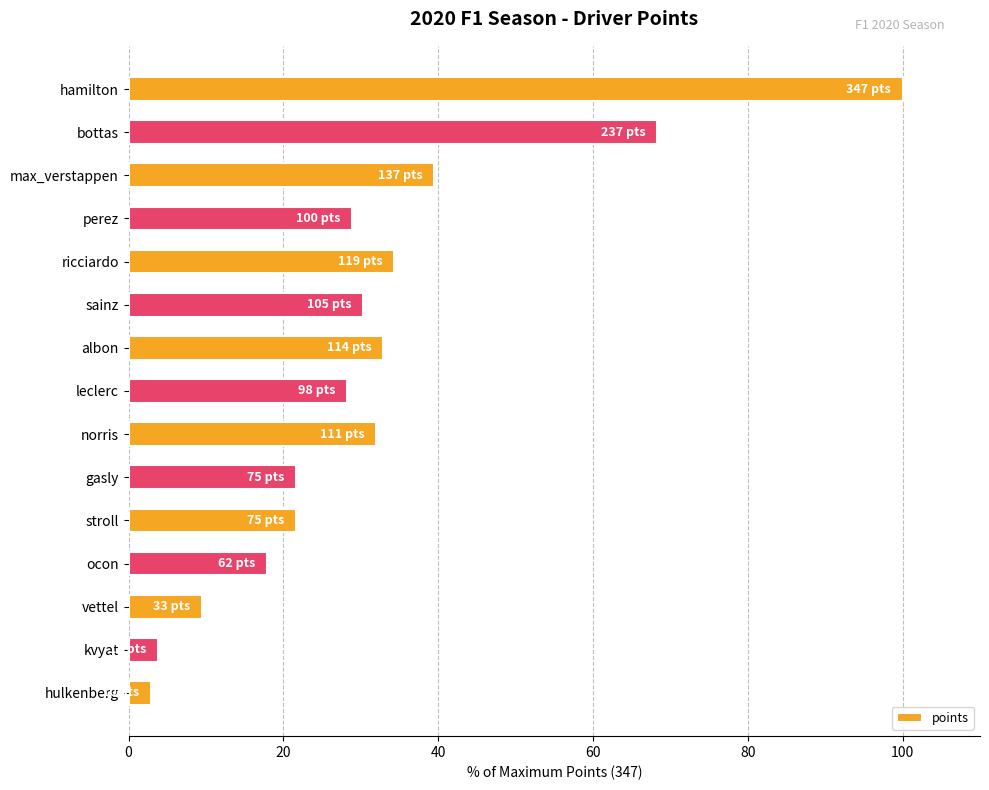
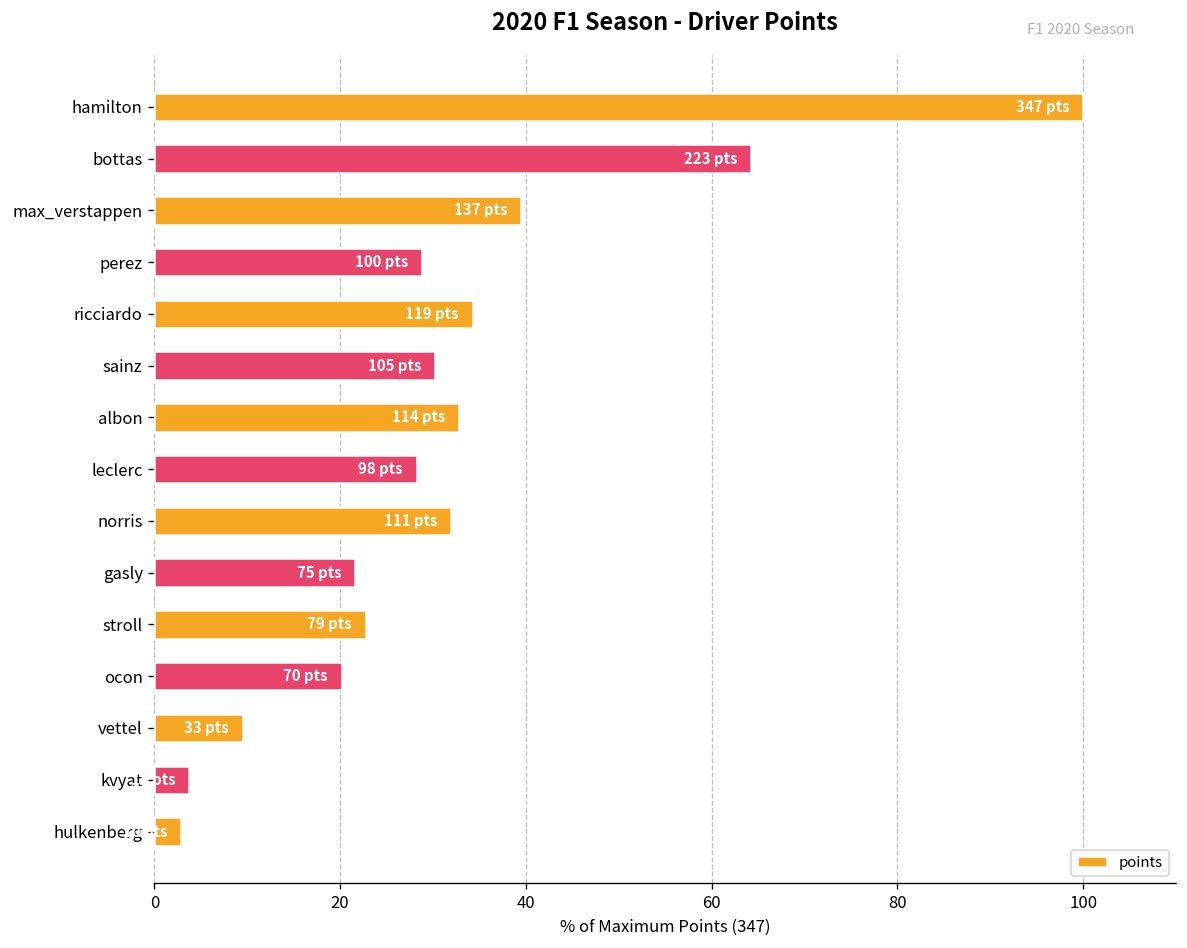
bottas: 237 -> 223
stroll: 75 -> 79
ocon: 62 -> 70
